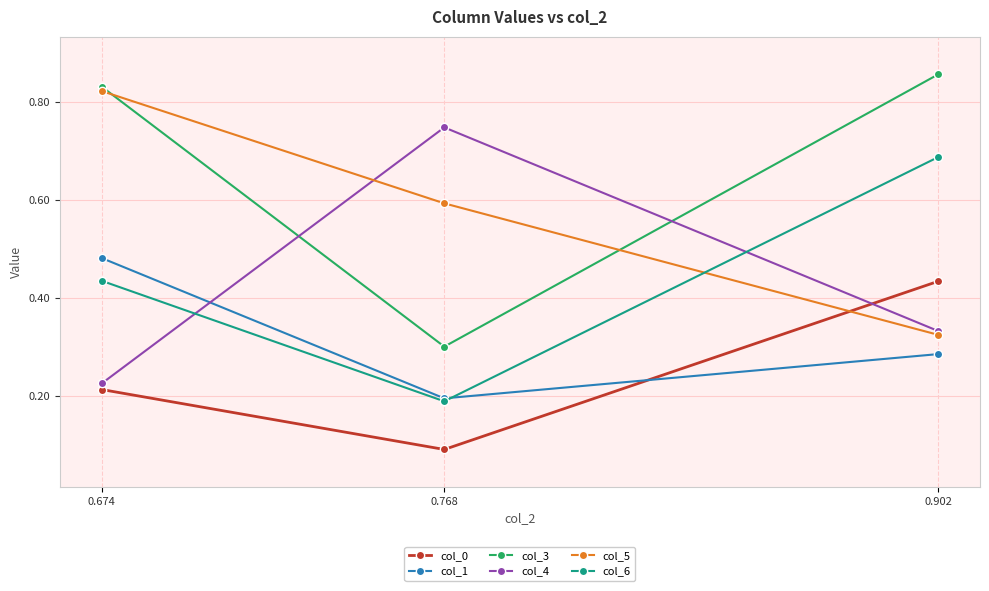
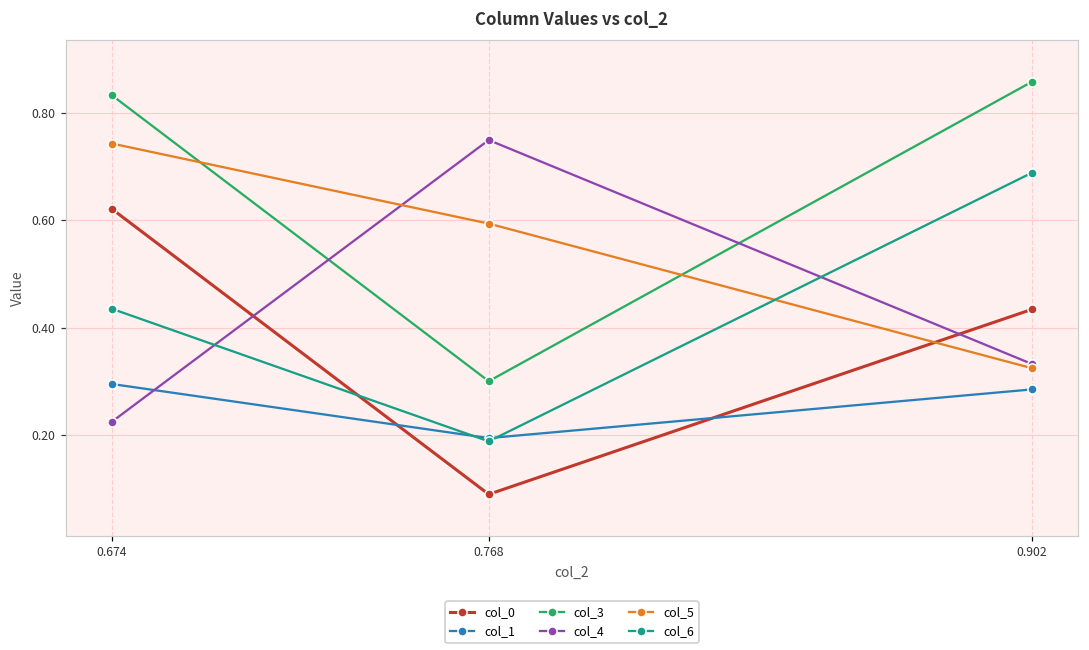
col_0, 0.674: 0.21 -> 0.62
col_1, 0.674: 0.48 -> 0.29
col_5, 0.674: 0.82 -> 0.74
